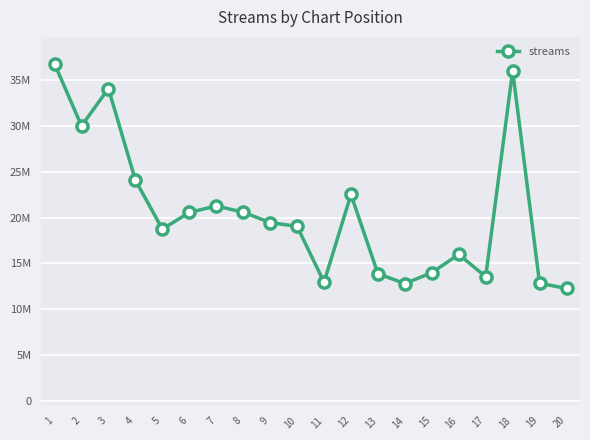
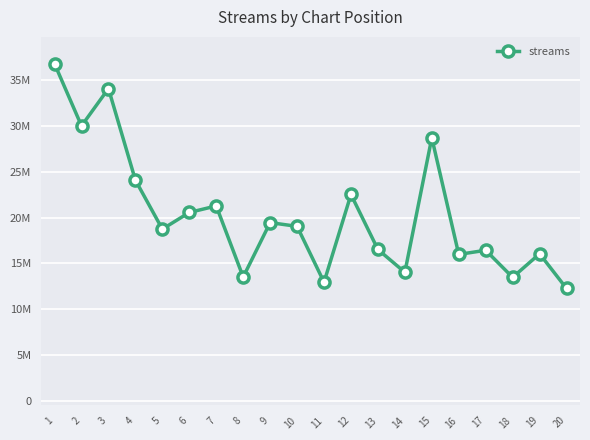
8: 21000000 -> 14000000
13: 14000000 -> 17000000
14: 13000000 -> 14000000
15: 14000000 -> 29000000
17: 14000000 -> 16000000
18: 36000000 -> 13000000
19: 13000000 -> 16000000
